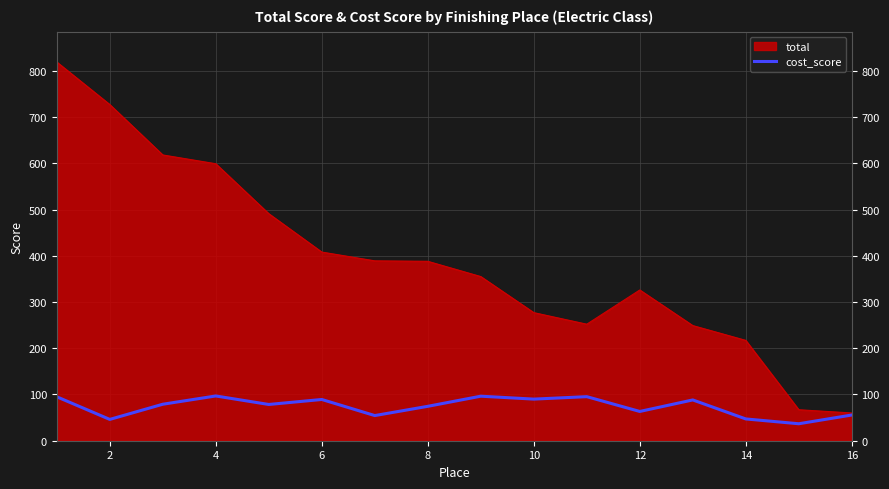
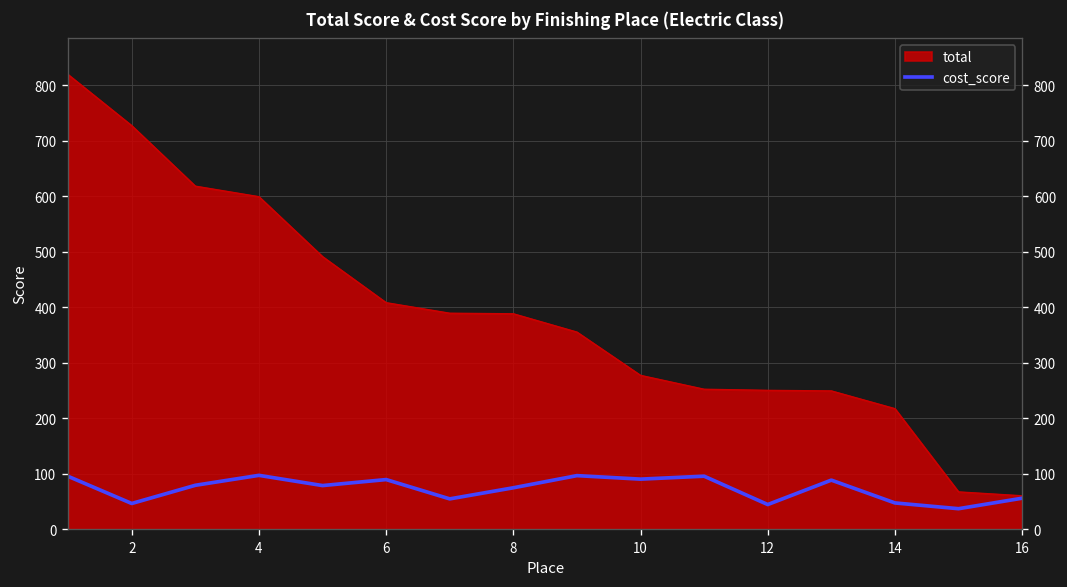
total, 12: 330 -> 250
cost_score, 12: 60 -> 40
